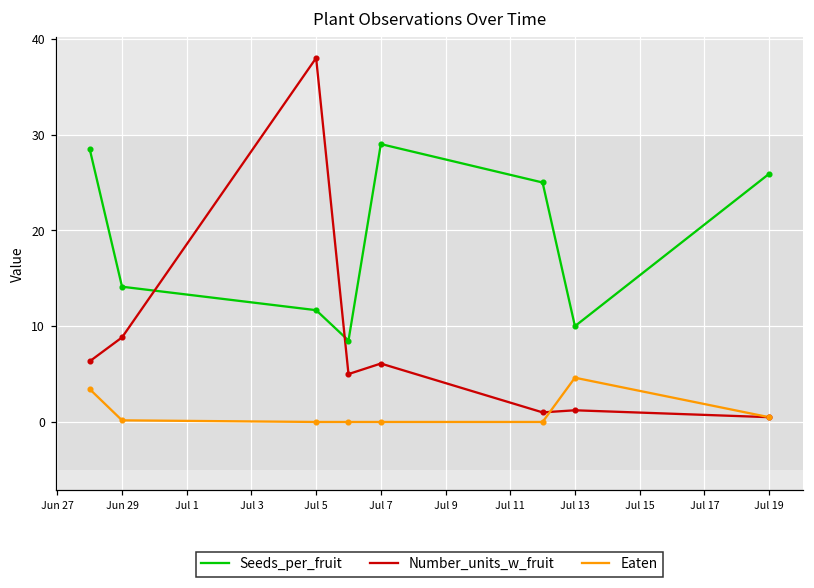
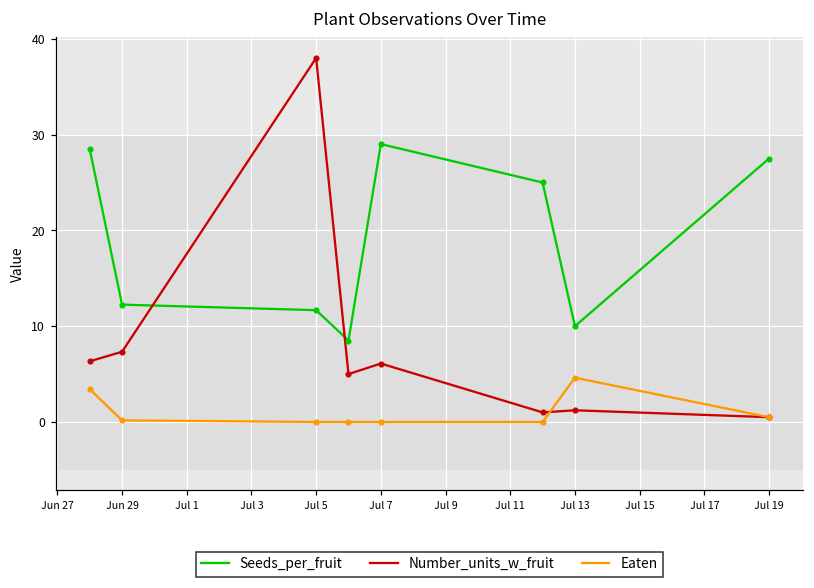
Seeds_per_fruit, Jun 29: 14 -> 12
Number_units_w_fruit, Jun 29: 9 -> 7
Seeds_per_fruit, Jul 19: 26 -> 28
